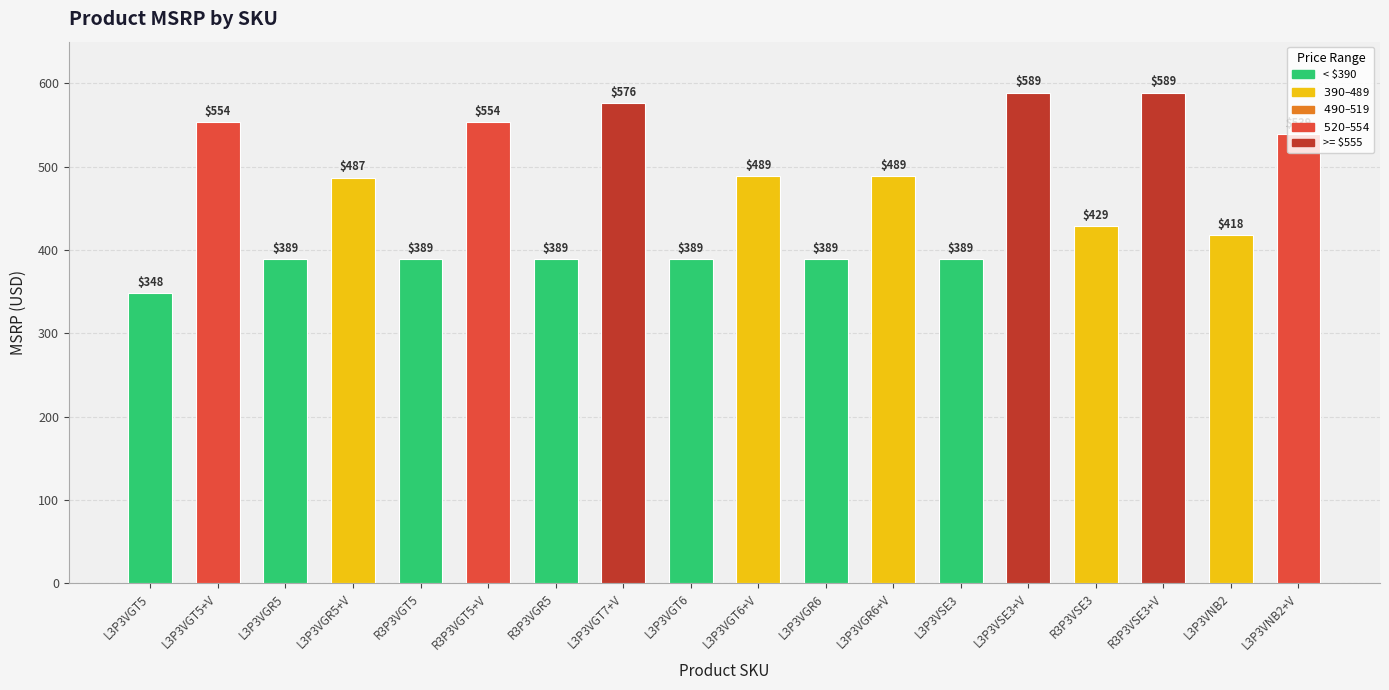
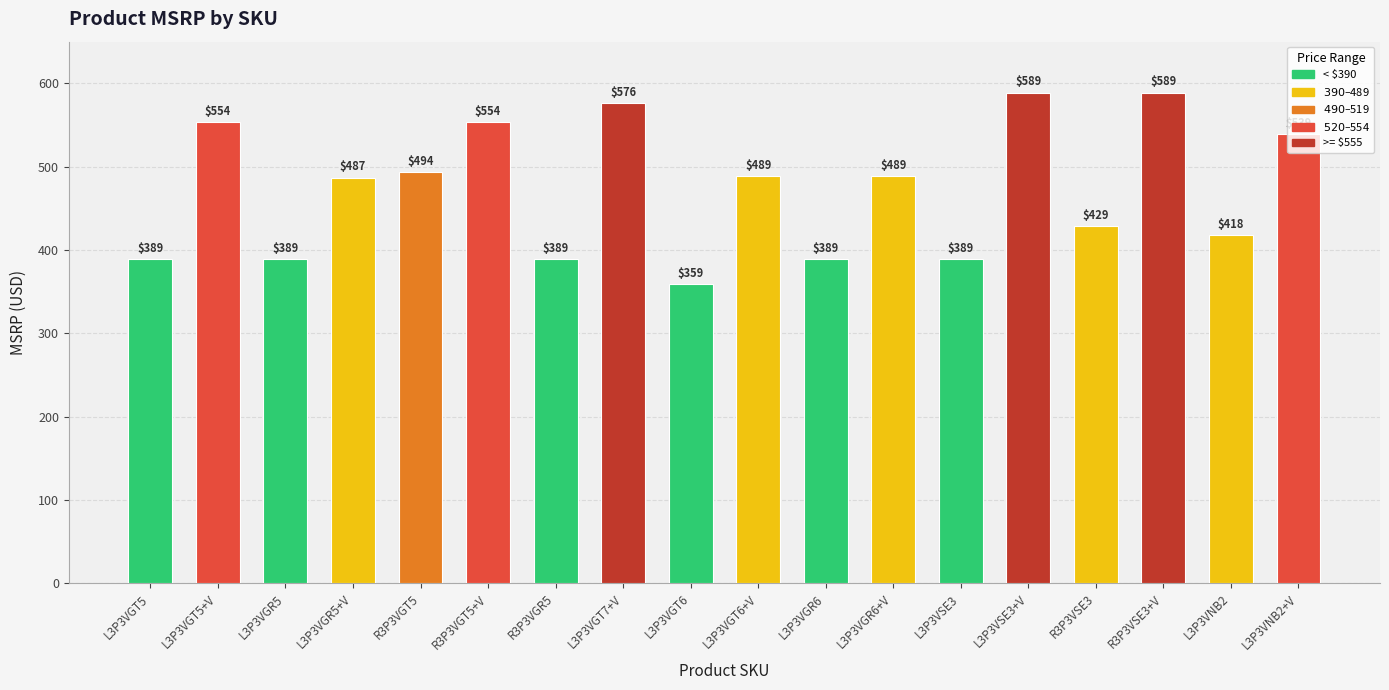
L3P3VGT5: $348 -> $389
R3P3VGT5: $389 -> $494
L3P3VGT6: $389 -> $359
